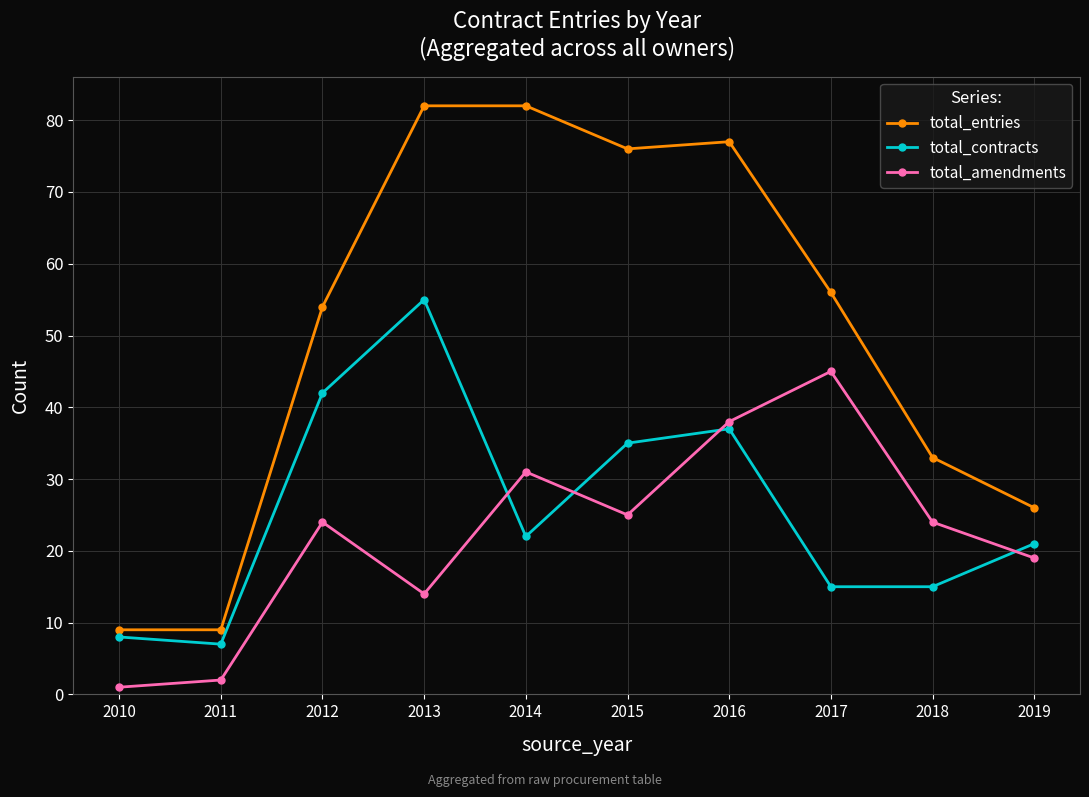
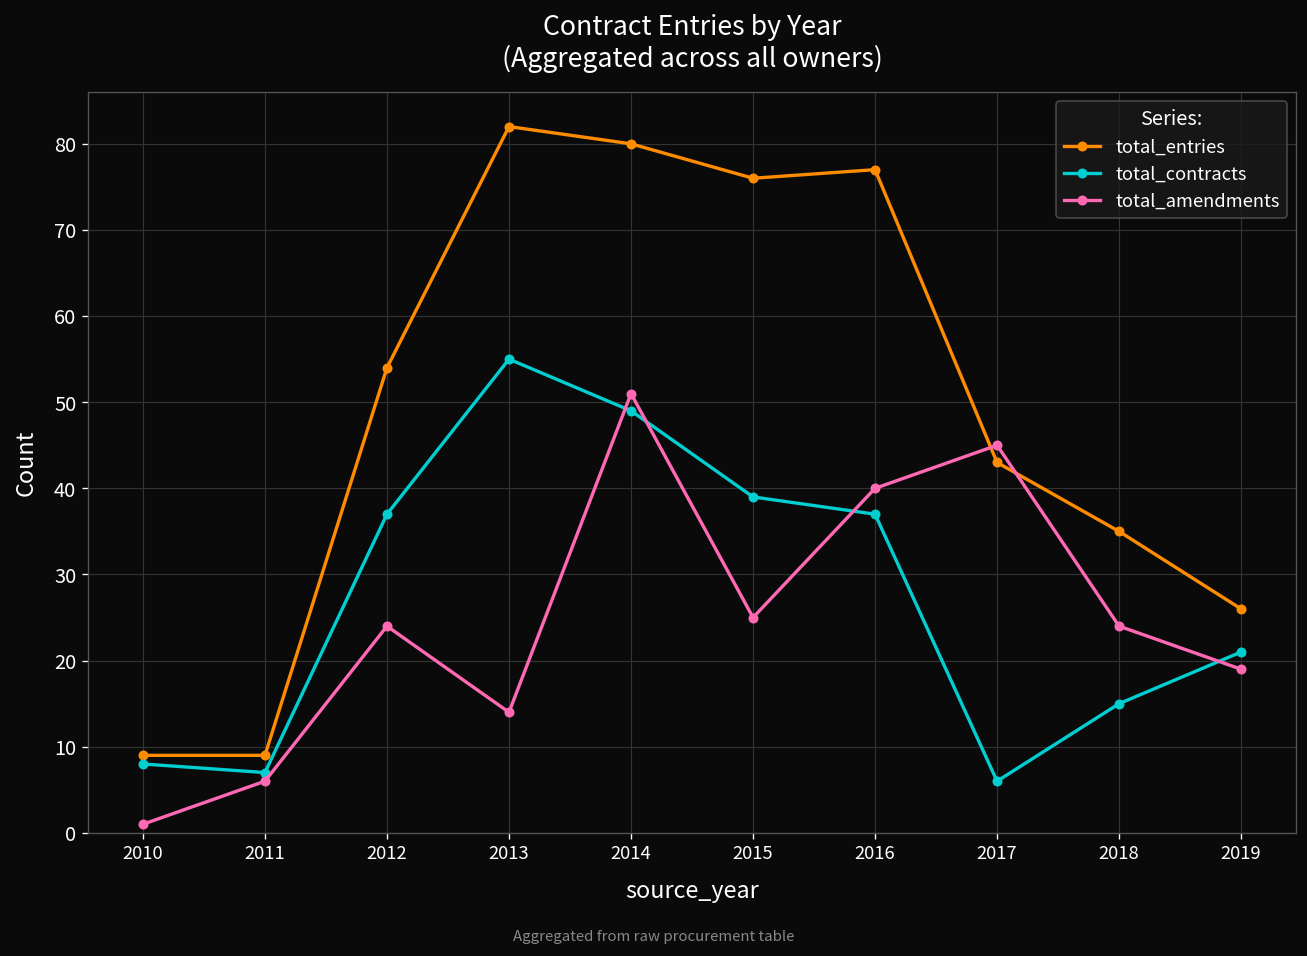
total_amendments, 2011: 2 -> 6
total_contracts, 2012: 42 -> 37
total_entries, 2014: 82 -> 80
total_contracts, 2014: 22 -> 49
total_amendments, 2014: 31 -> 51
total_contracts, 2015: 35 -> 39
total_amendments, 2016: 38 -> 40
total_entries, 2017: 56 -> 43
total_contracts, 2017: 15 -> 6
total_entries, 2018: 33 -> 35
